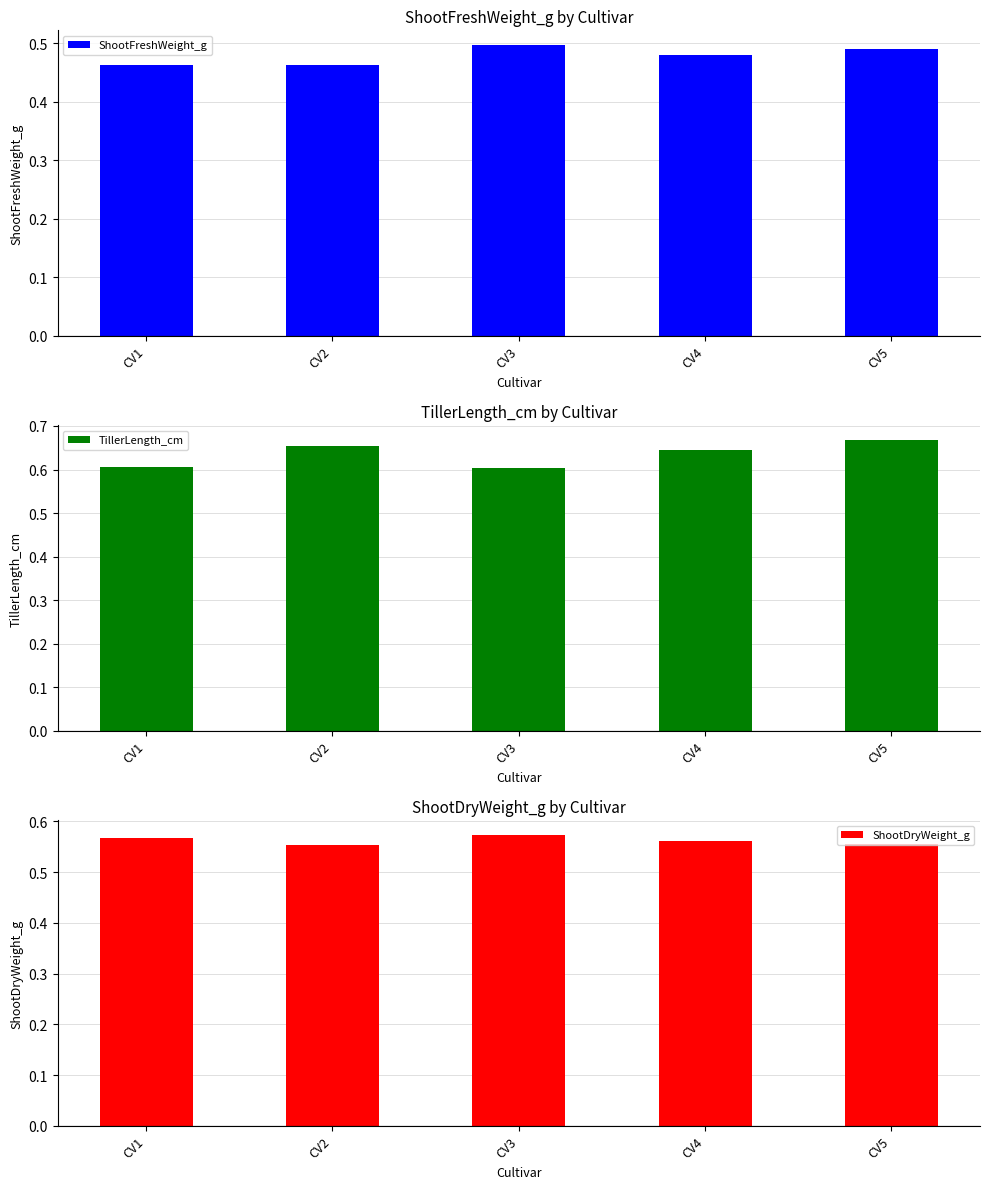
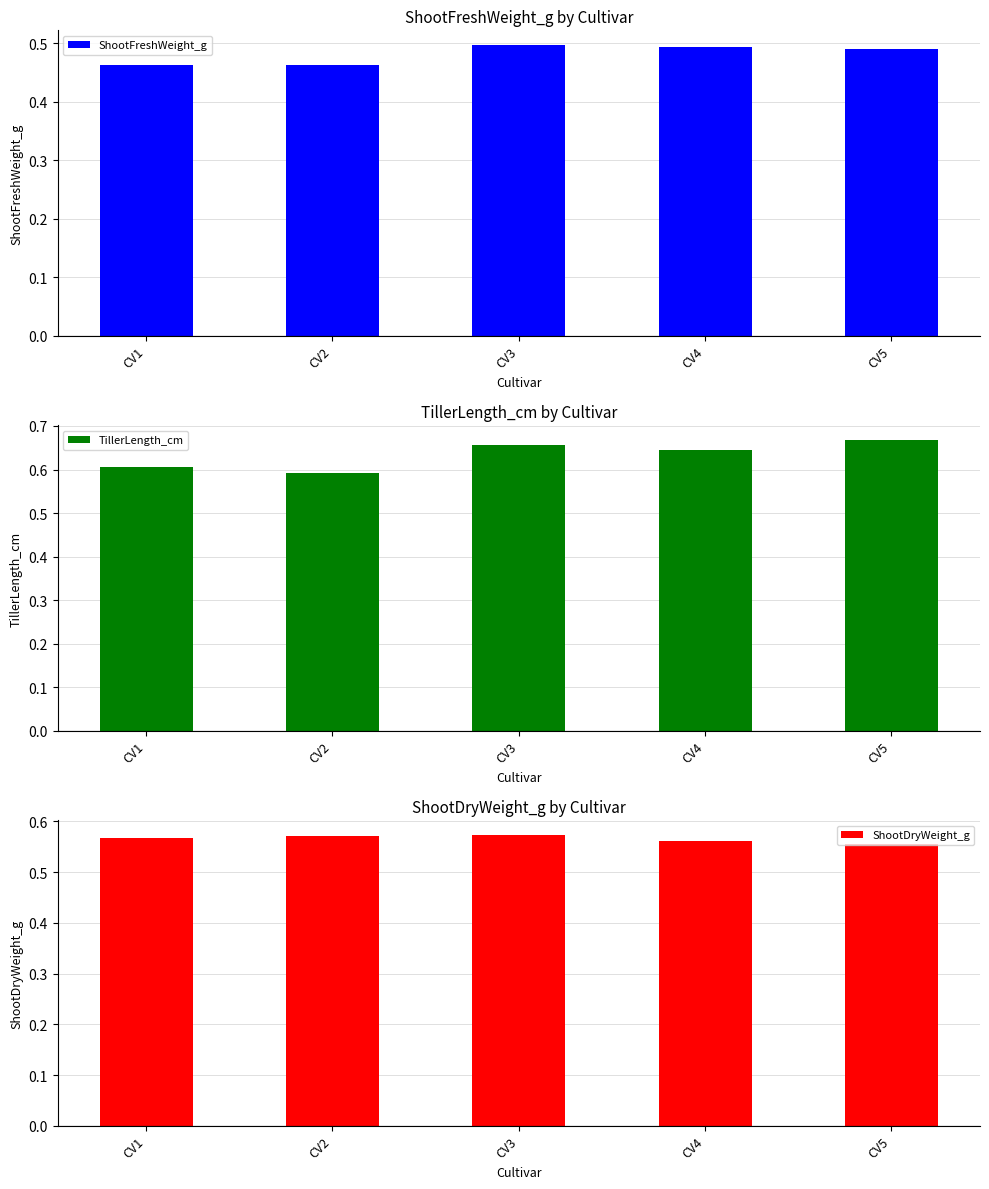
ShootFreshWeight_g by Cultivar, CV4: 0.48 -> 0.49
TillerLength_cm by Cultivar, CV2: 0.65 -> 0.59
TillerLength_cm by Cultivar, CV3: 0.60 -> 0.66
ShootDryWeight_g by Cultivar, CV2: 0.55 -> 0.57
